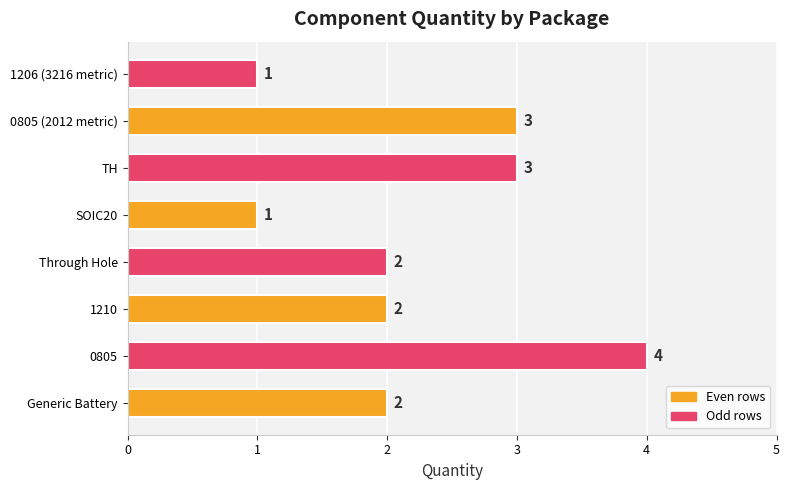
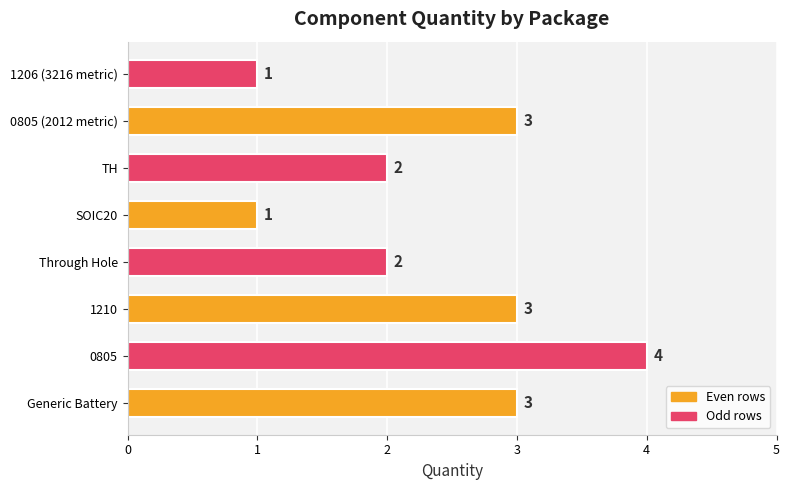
TH: 3 -> 2
1210: 2 -> 3
Generic Battery: 2 -> 3
